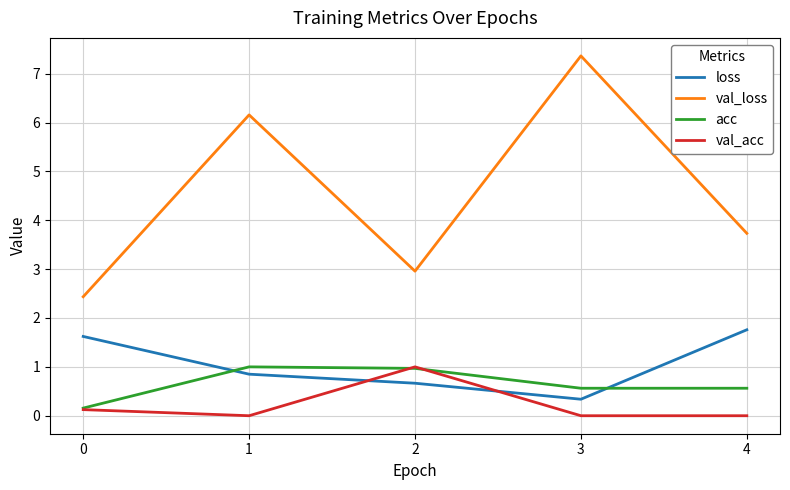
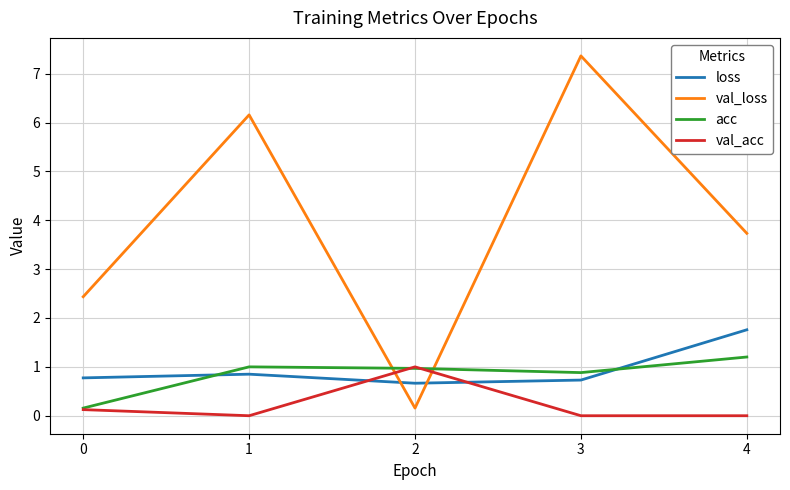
loss, 0: 1.6 -> 0.8
val_loss, 2: 3.0 -> 0.2
loss, 3: 0.3 -> 0.7
acc, 3: 0.6 -> 0.9
acc, 4: 0.6 -> 1.2
